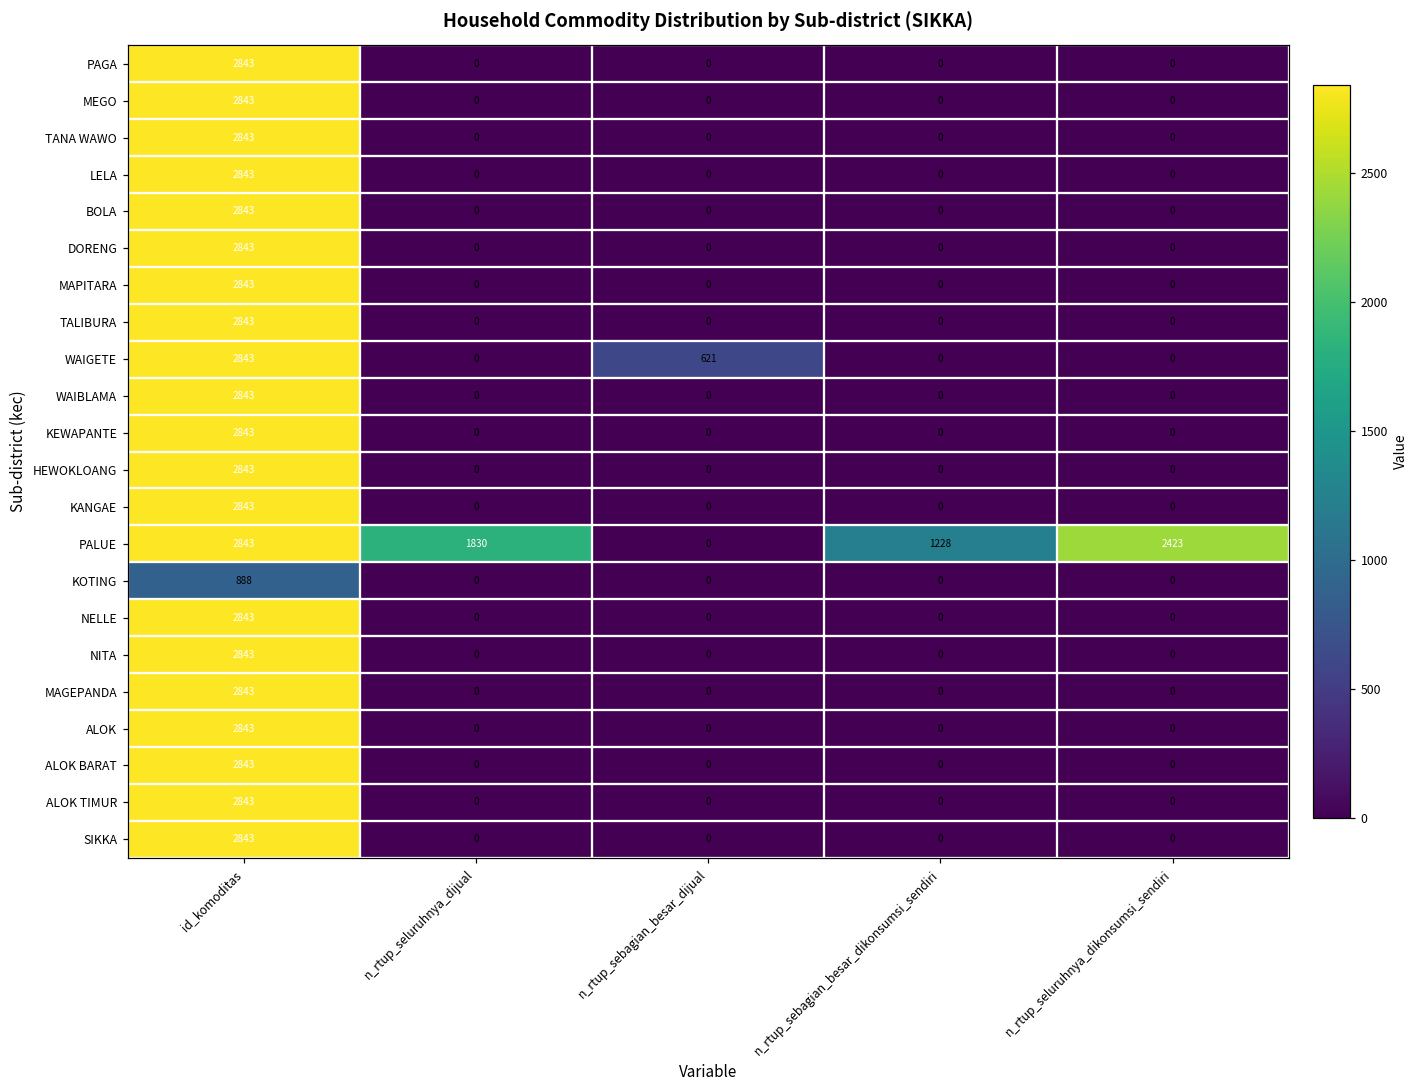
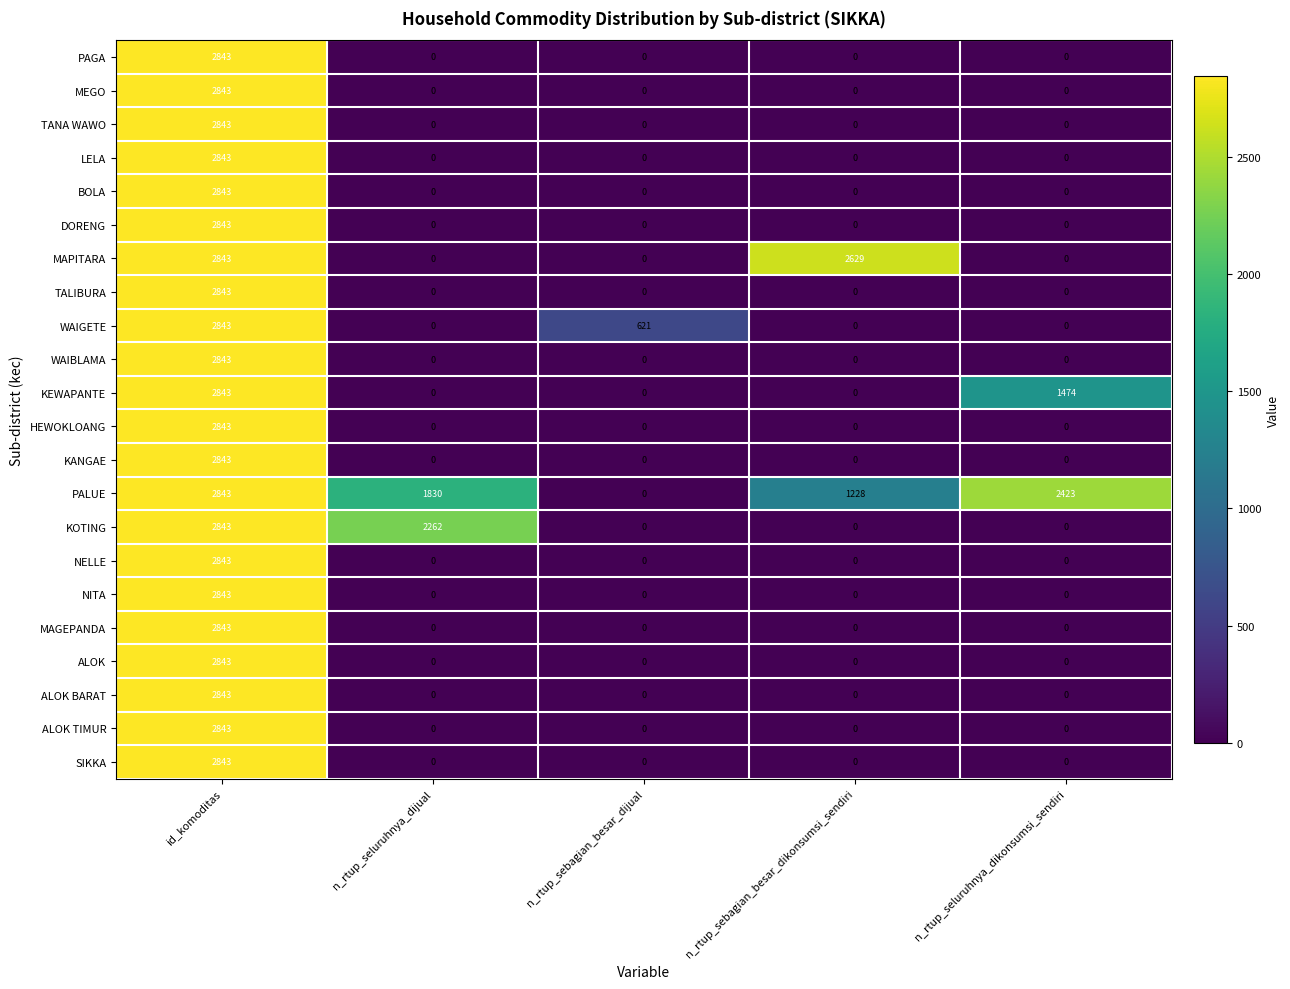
MAPITARA, n_rtup_sebagian_besar_dikonsumsi_sendiri: 0 -> 2629
KEWAPANTE, n_rtup_seluruhnya_dikonsumsi_sendiri: 0 -> 1474
KOTING, id_komoditas: 888 -> 2843
KOTING, n_rtup_seluruhnya_dijual: 0 -> 2262
